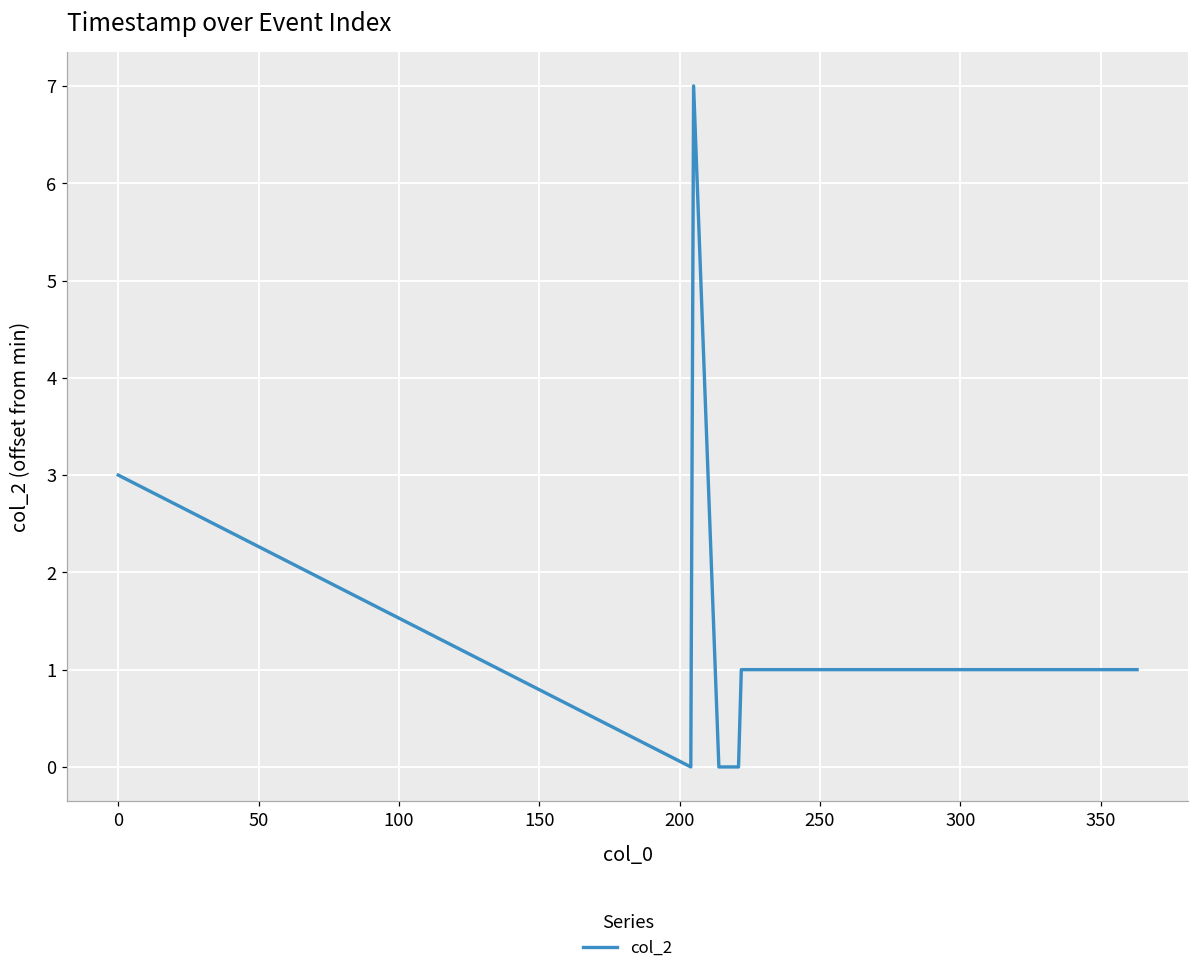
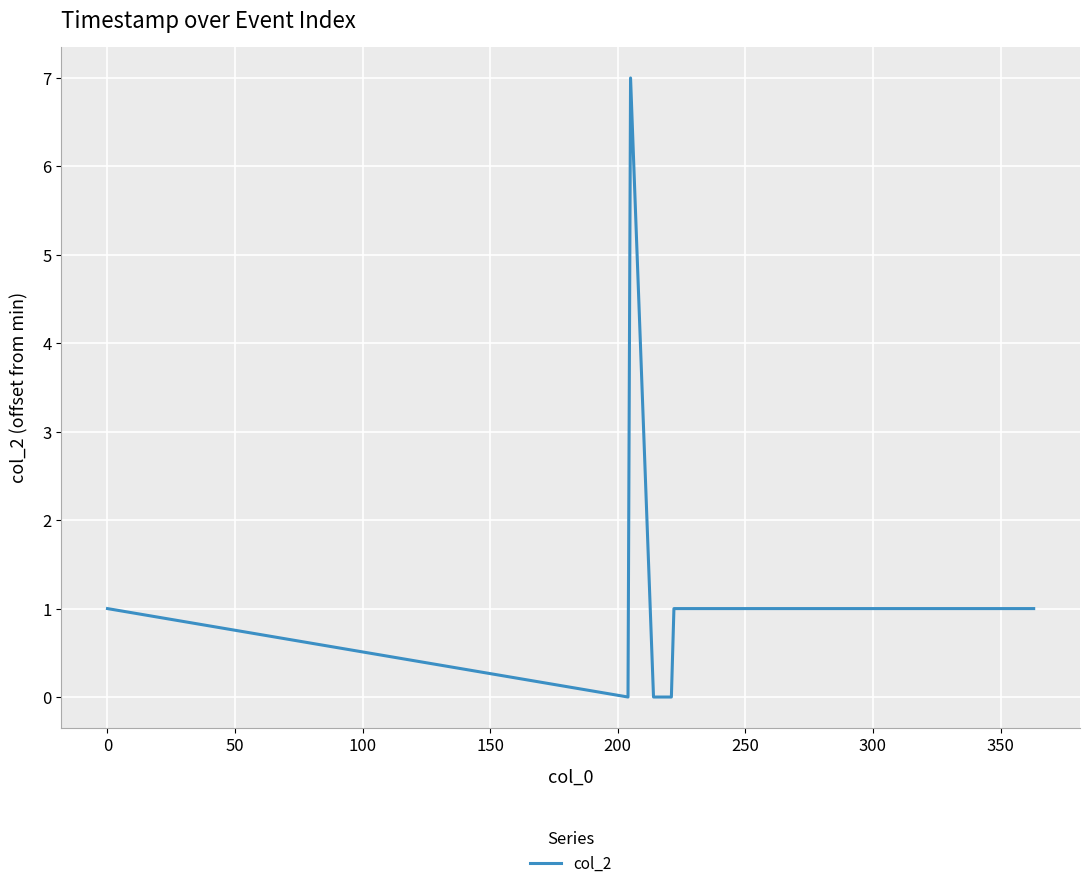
0: 3.0 -> 1.0
